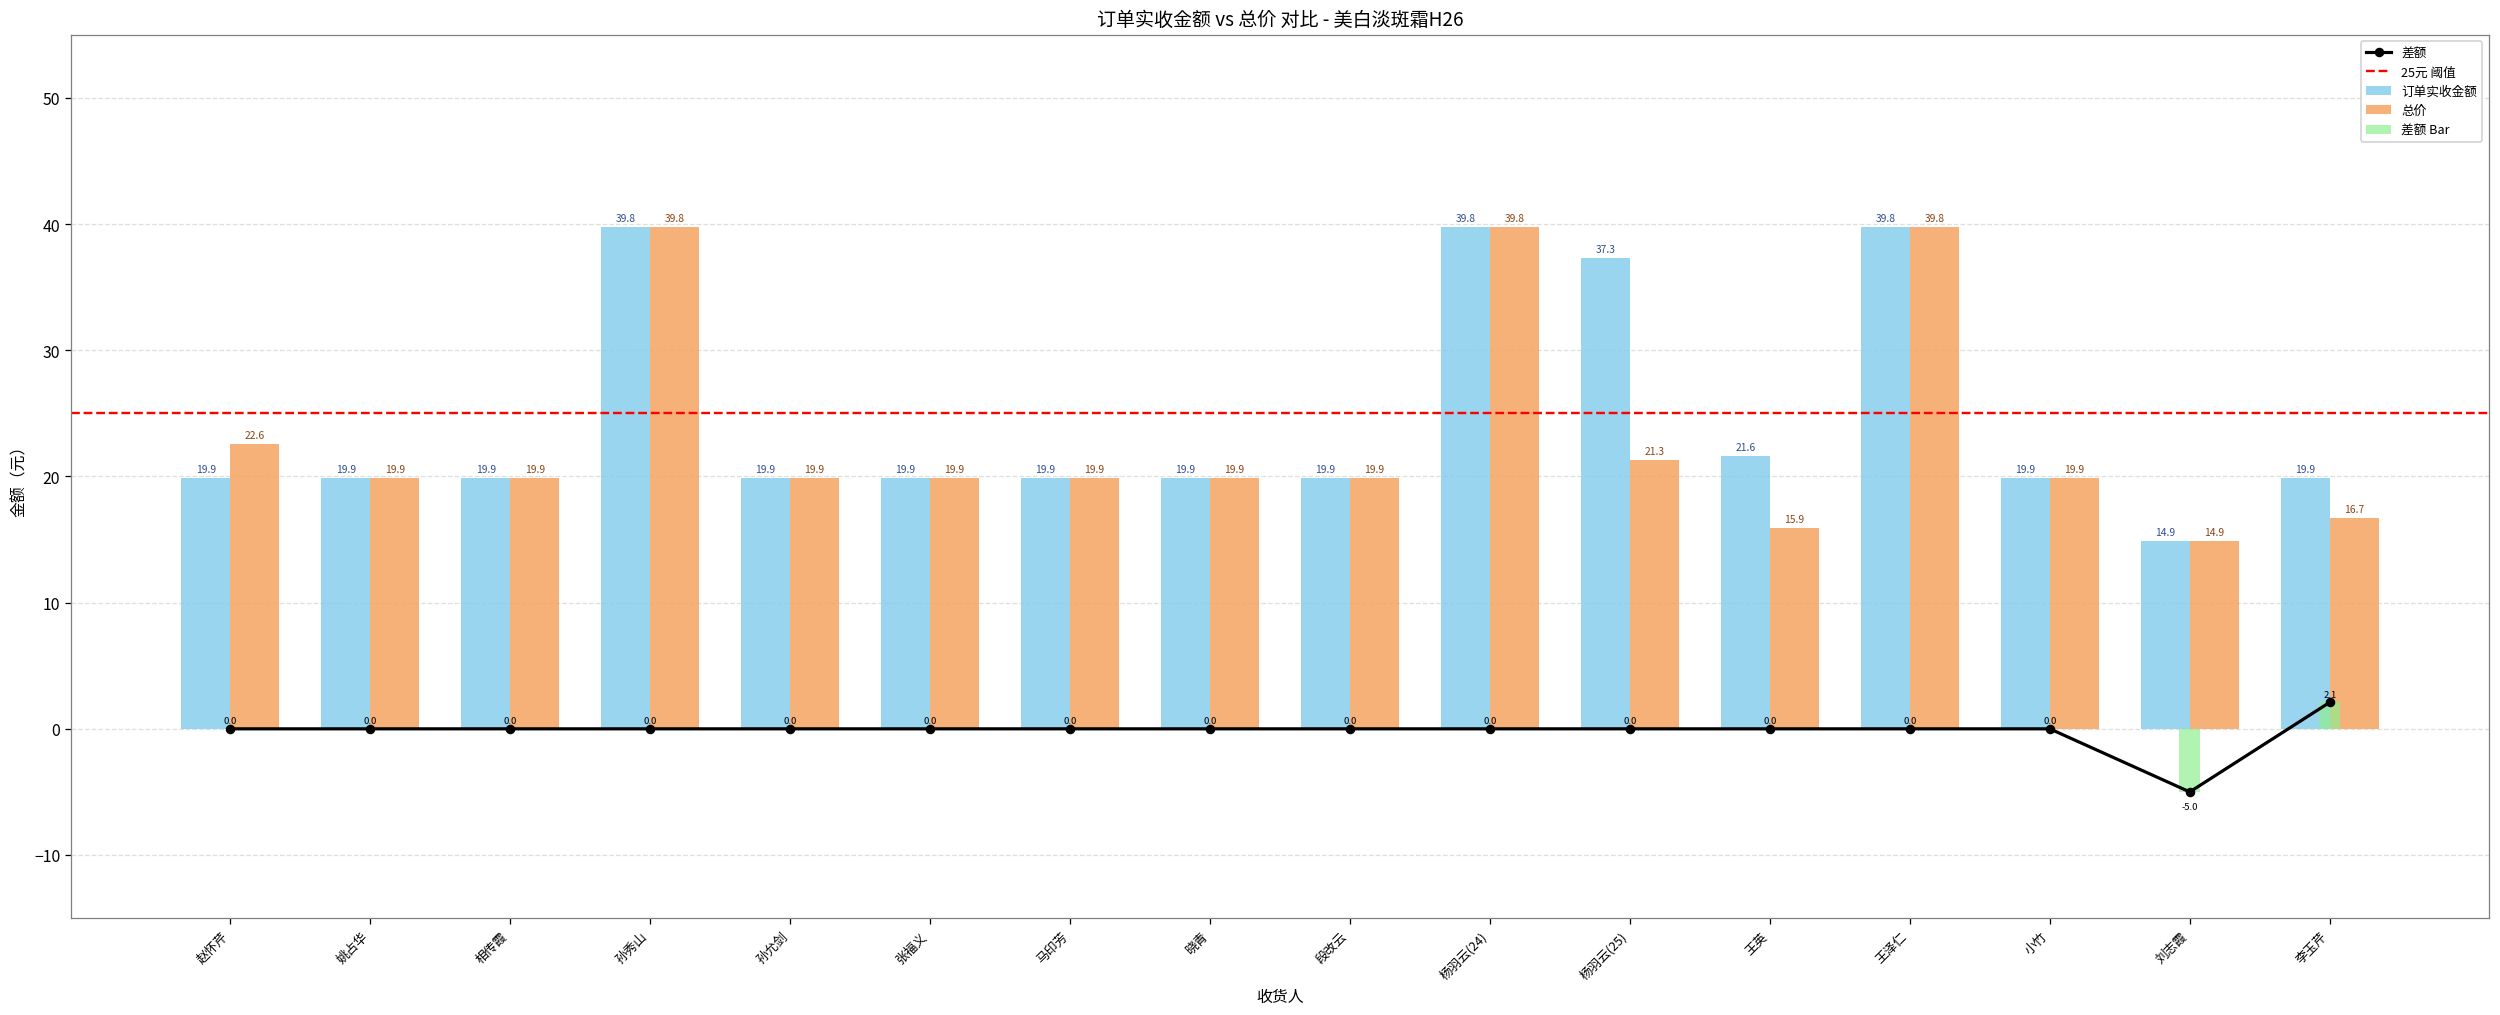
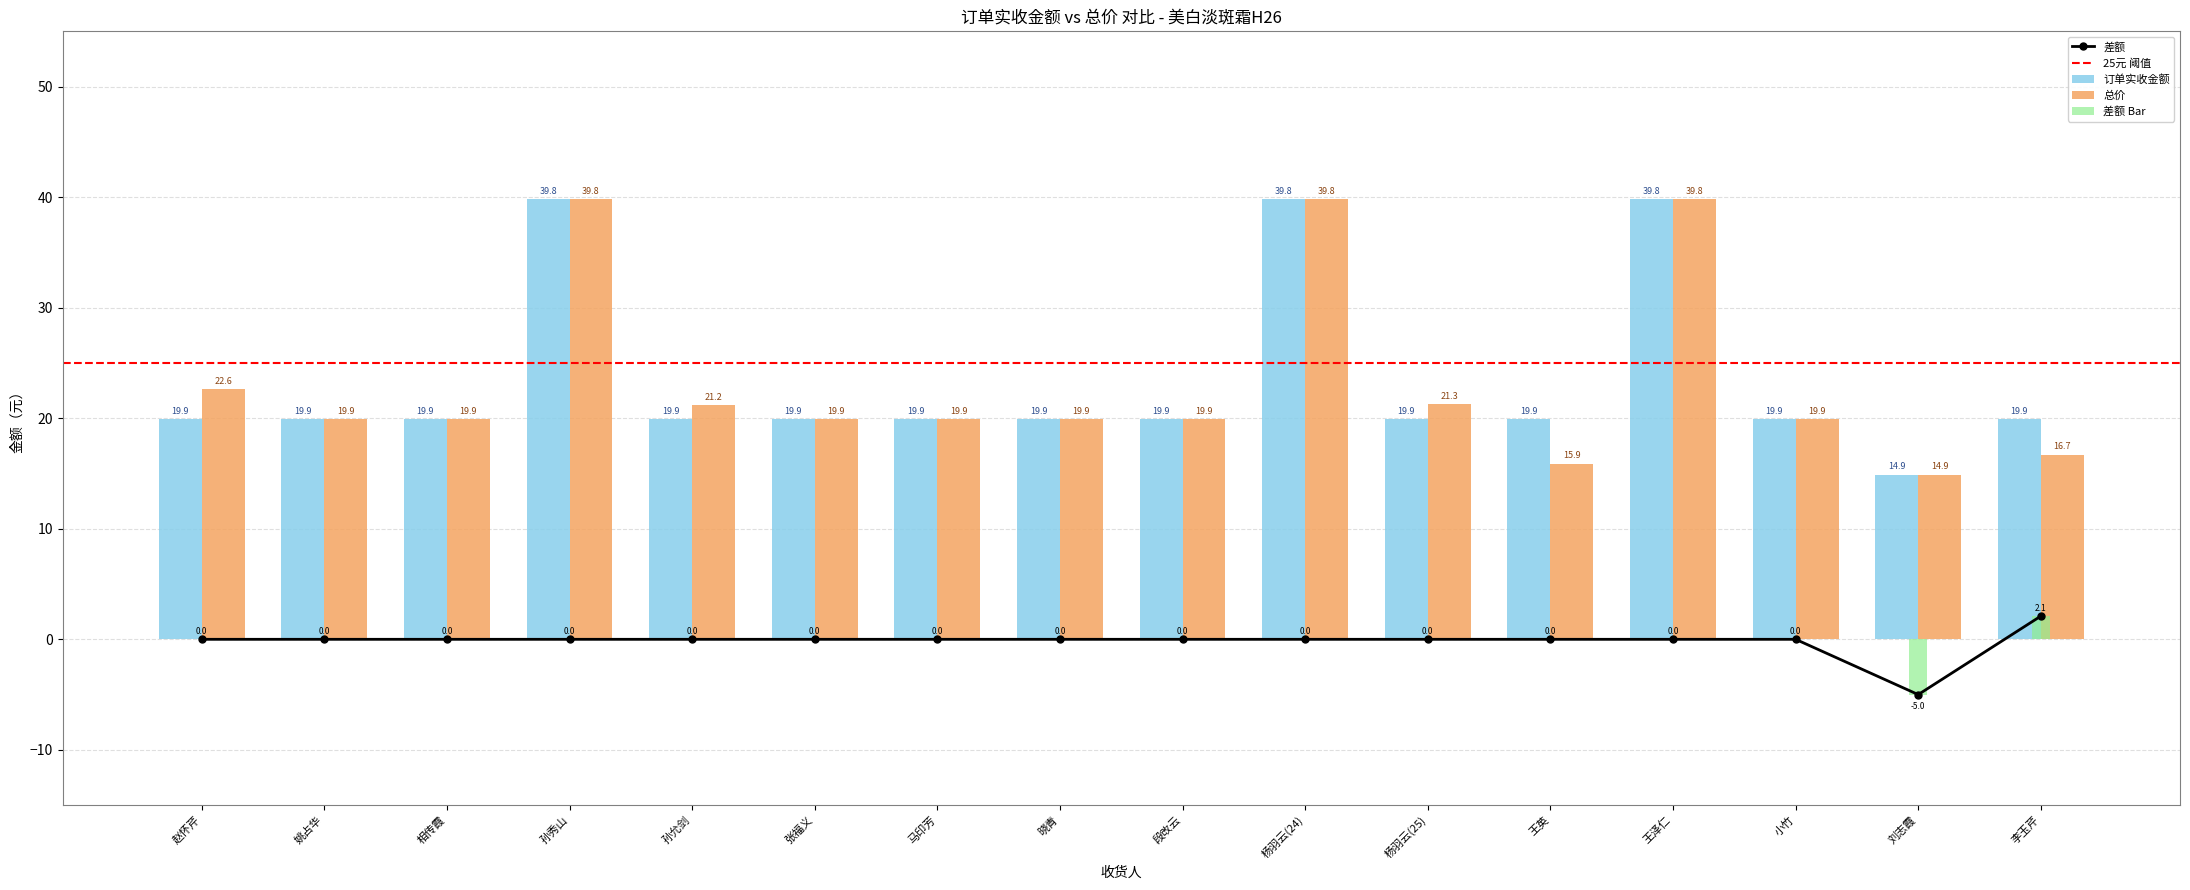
总价, 孙允剑: 19.9 -> 21.2
订单实收金额, 杨羽云(25): 37.3 -> 19.9
订单实收金额, 王英: 21.6 -> 19.9
